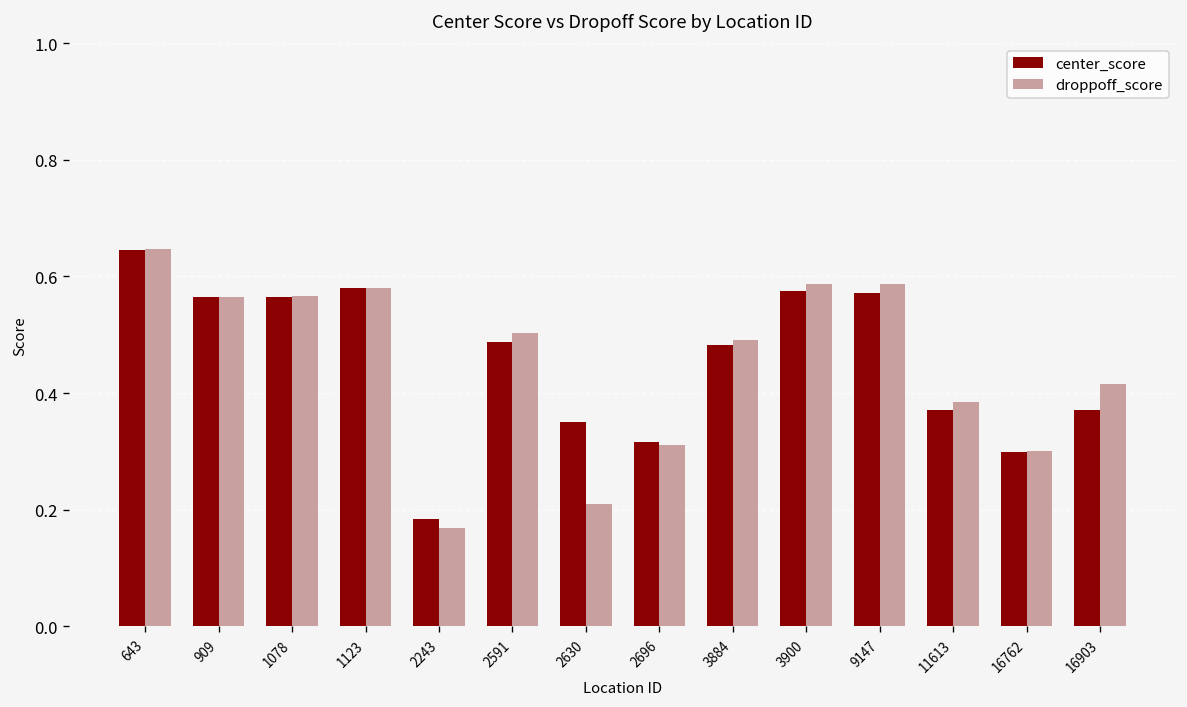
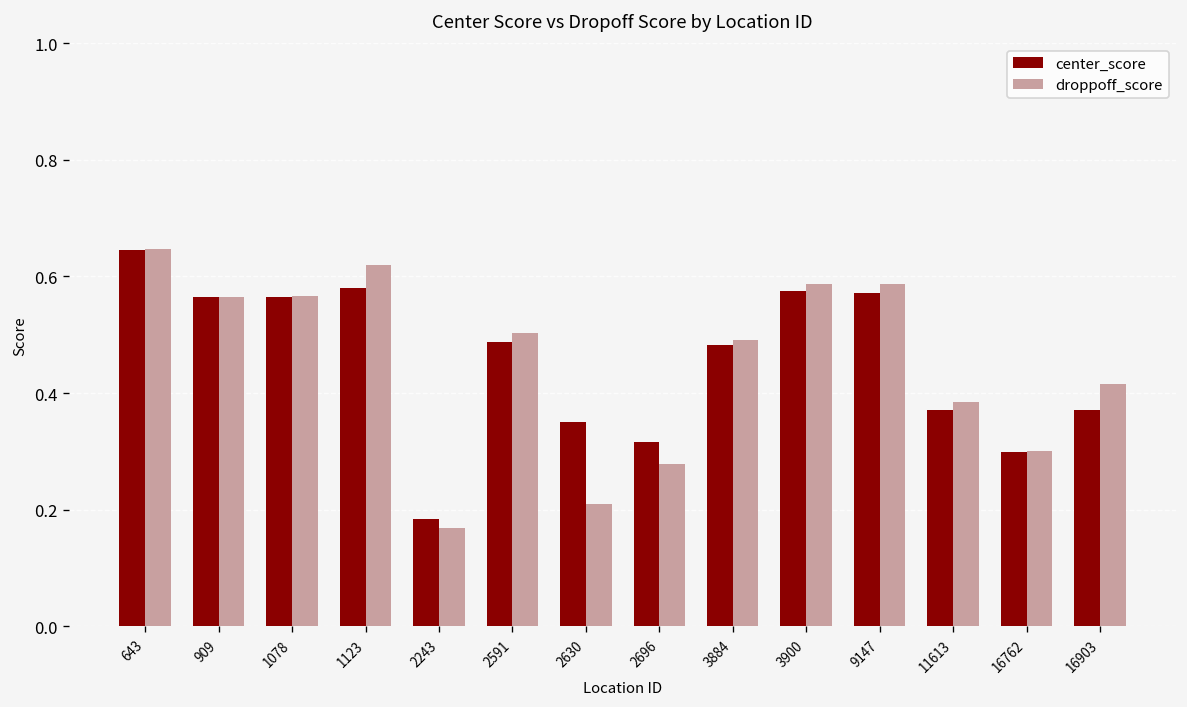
droppoff_score, 1123: 0.58 -> 0.62
droppoff_score, 2696: 0.31 -> 0.28
